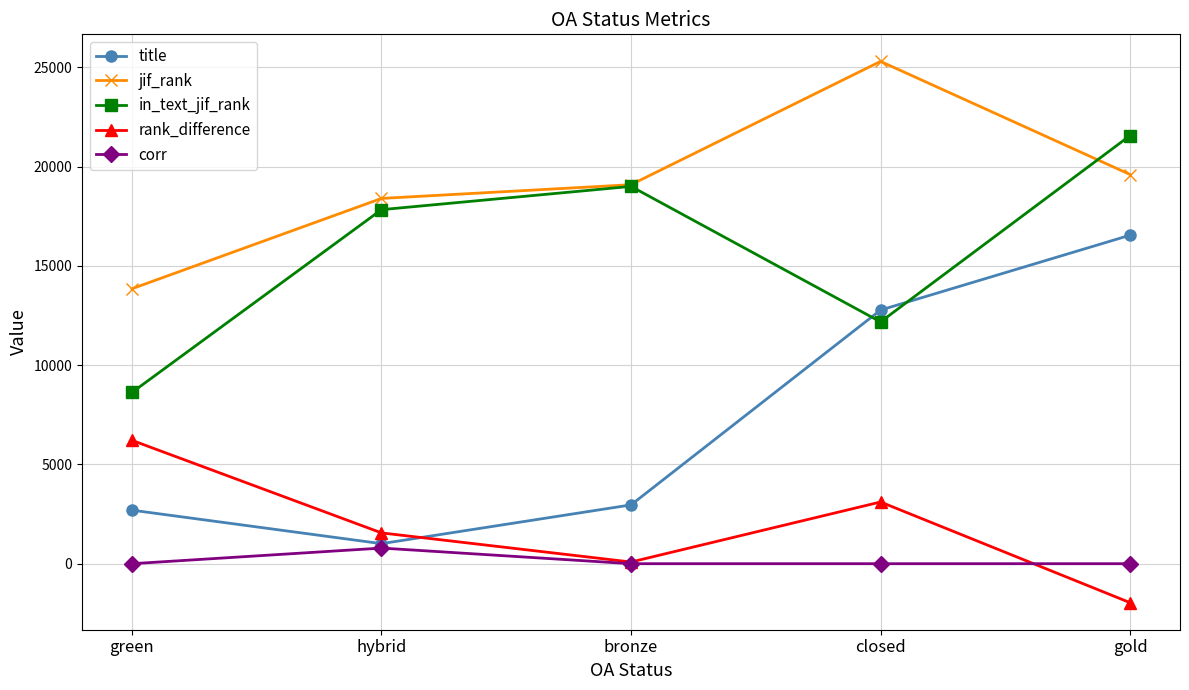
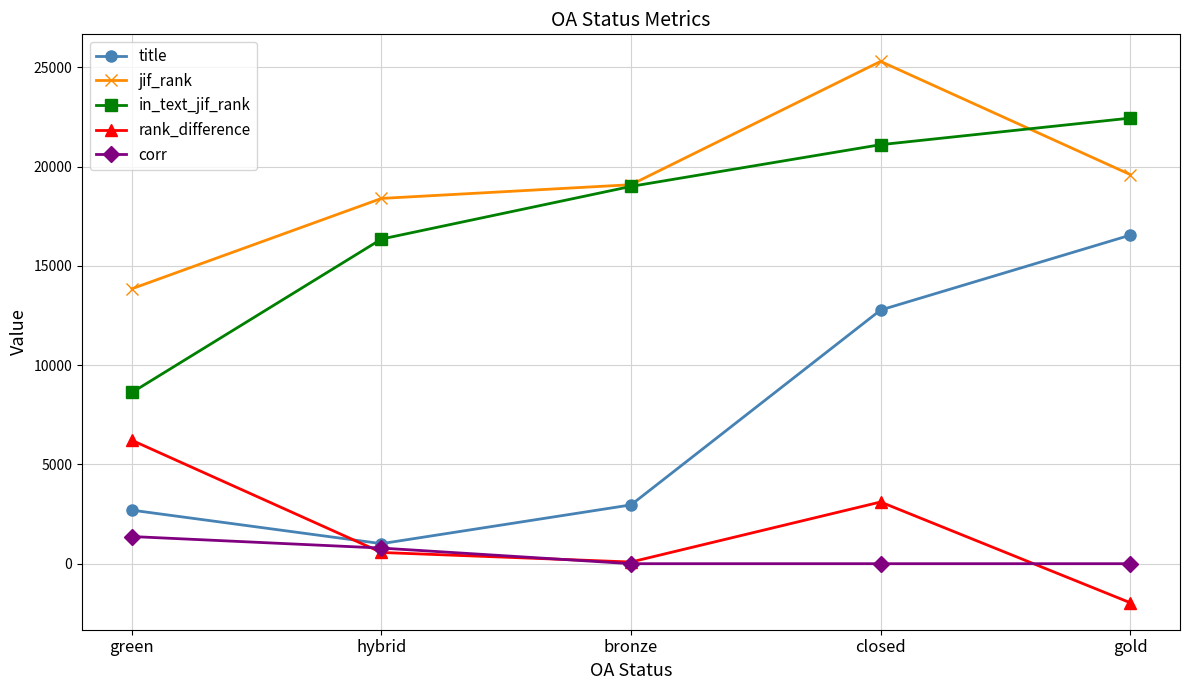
corr, green: 0 -> 1400
in_text_jif_rank, hybrid: 17800 -> 16300
rank_difference, hybrid: 1600 -> 600
in_text_jif_rank, closed: 12200 -> 21100
in_text_jif_rank, gold: 21600 -> 22400
